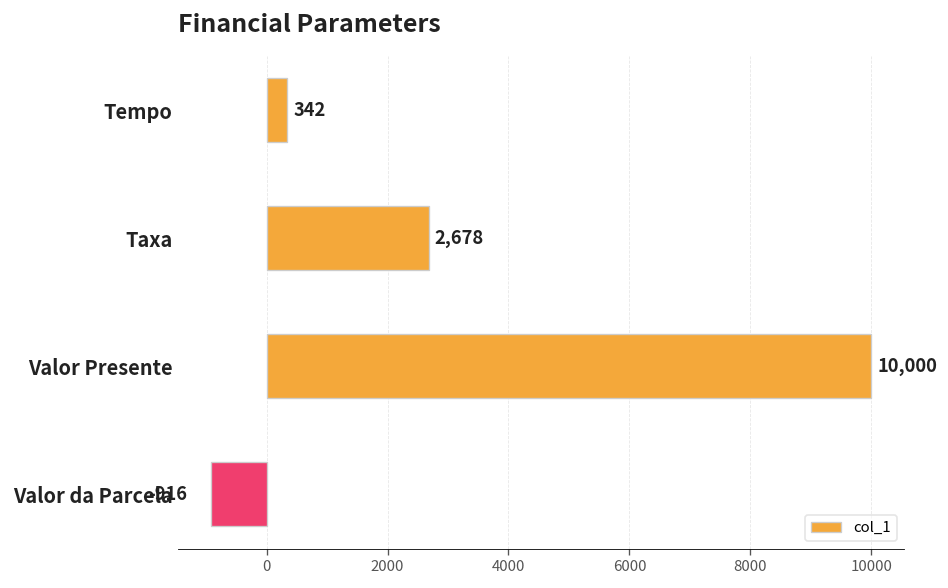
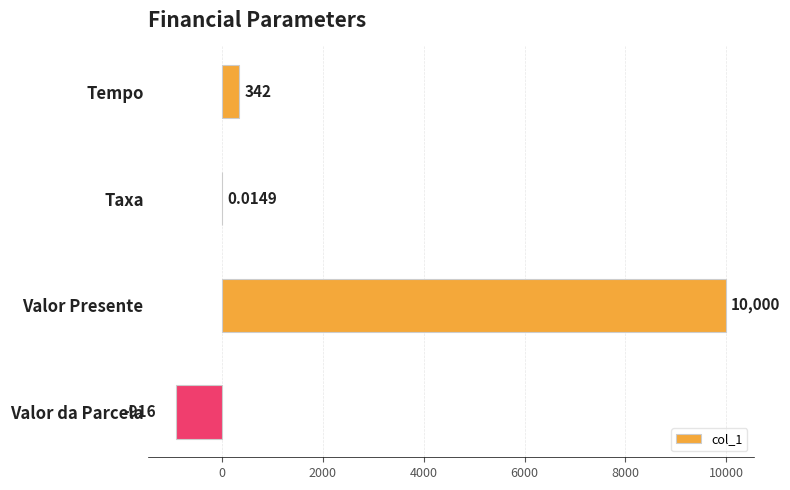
Taxa: 2,678 -> 0.0149
